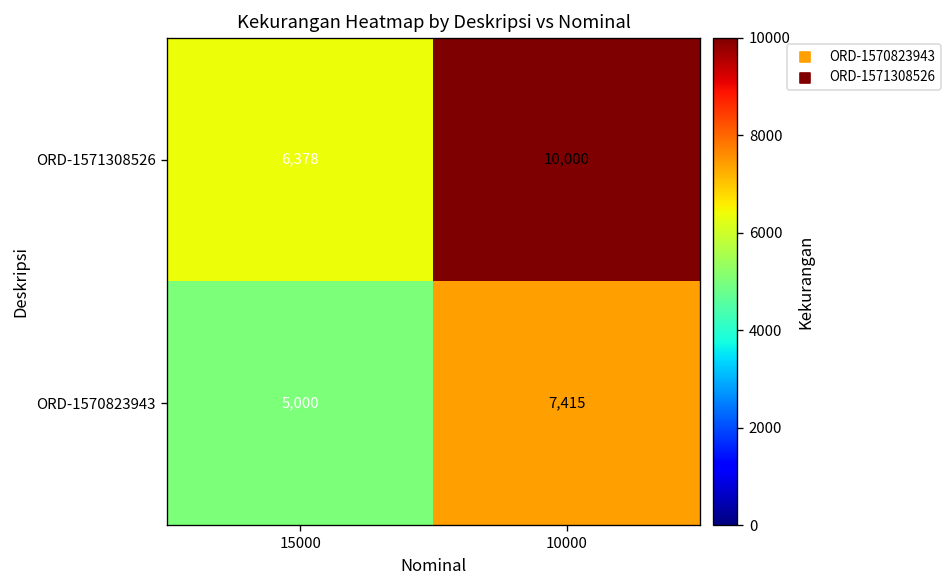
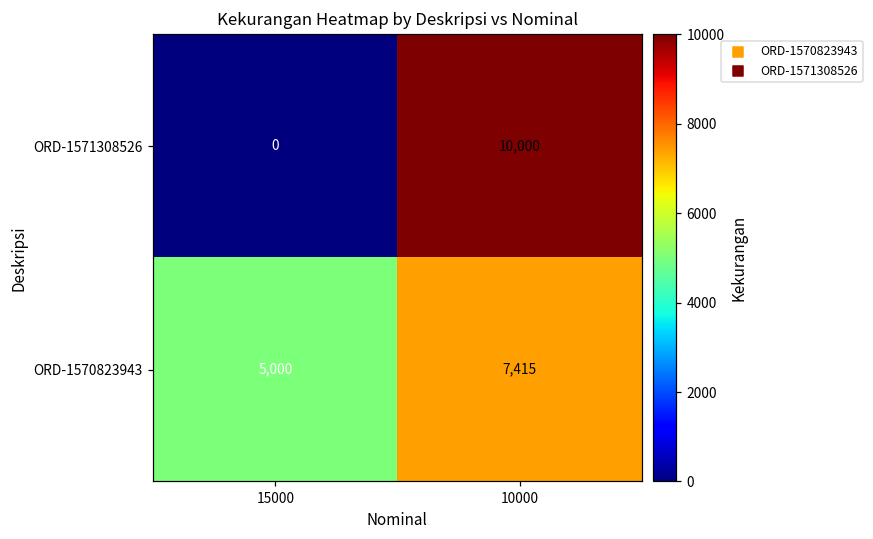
ORD-1571308526, 15000: 6,378 -> 0
